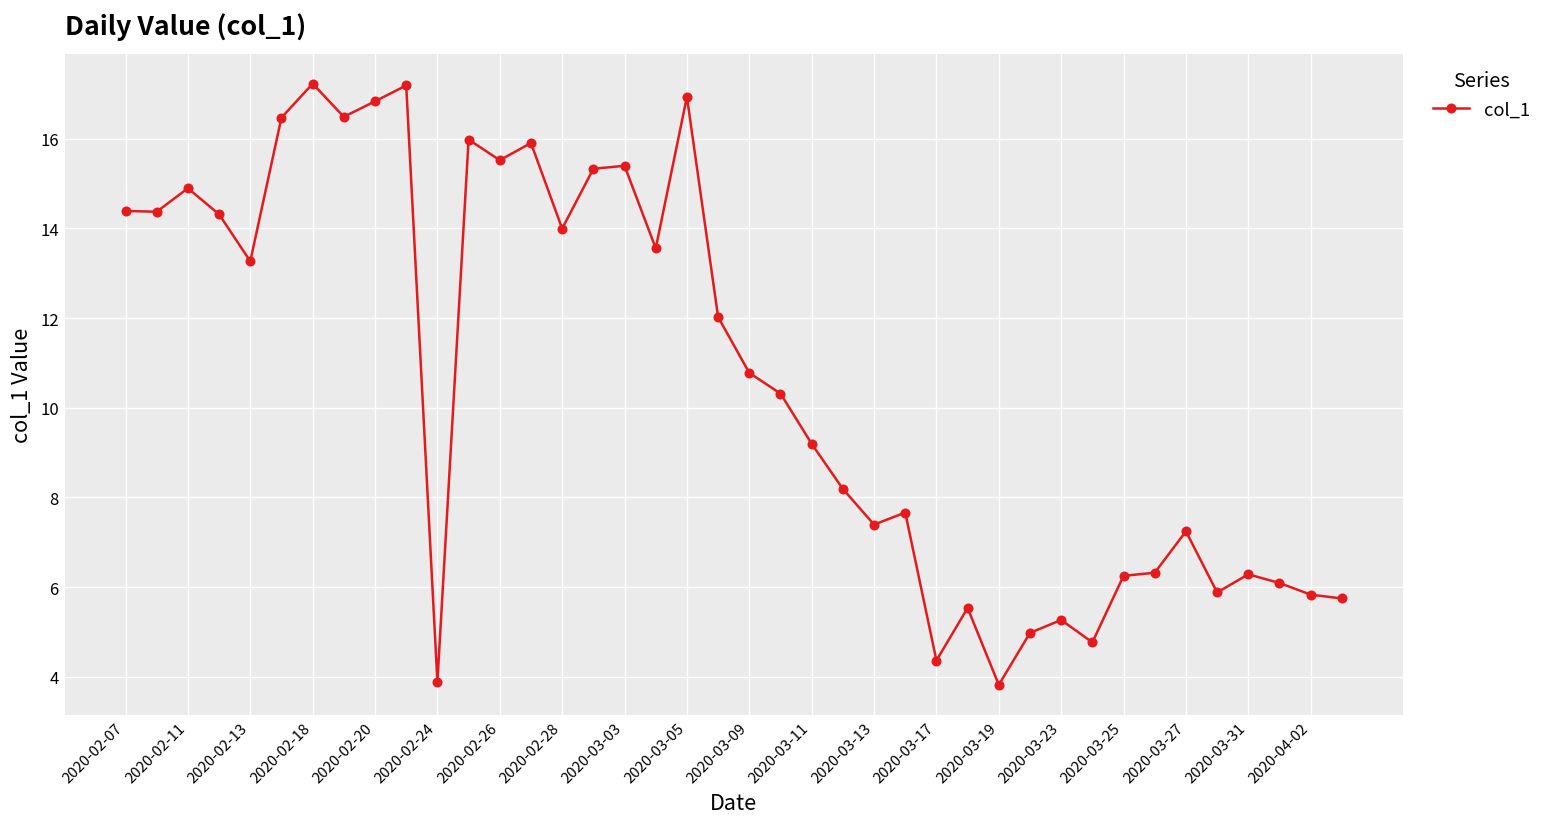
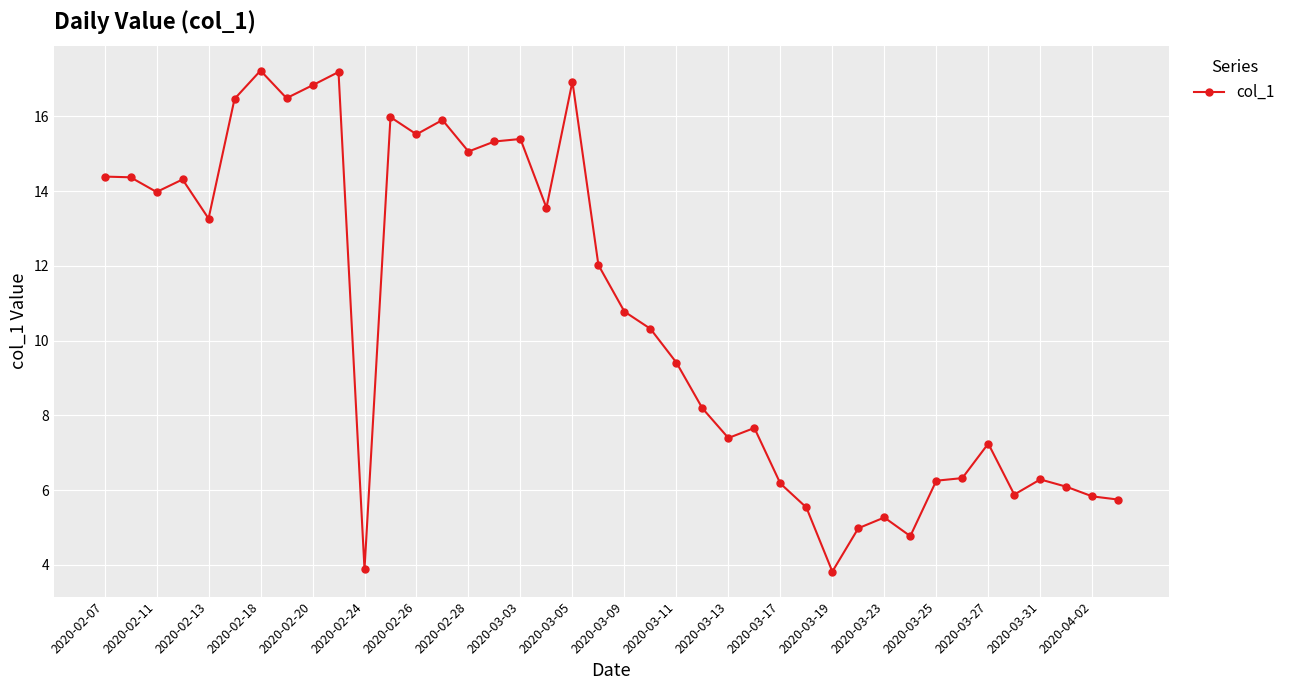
2020-02-11: 14.9 -> 14.0
2020-02-28: 14.0 -> 15.1
2020-03-11: 9.2 -> 9.4
2020-03-17: 4.4 -> 6.2
